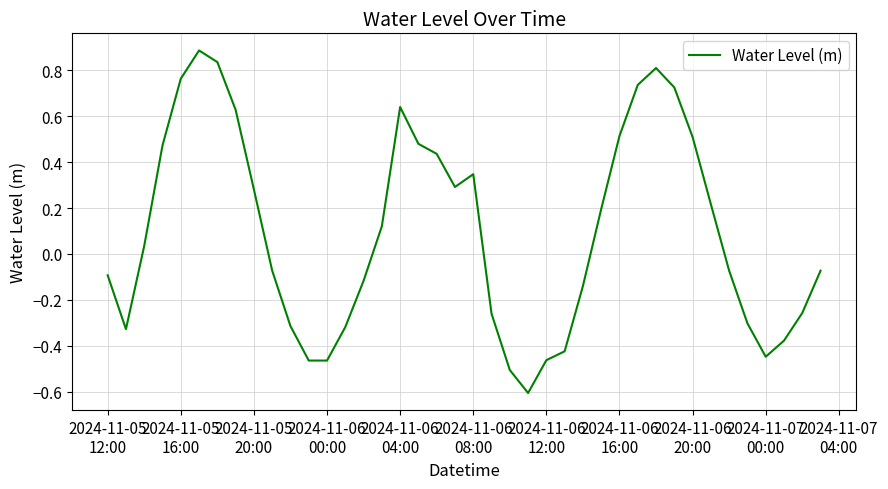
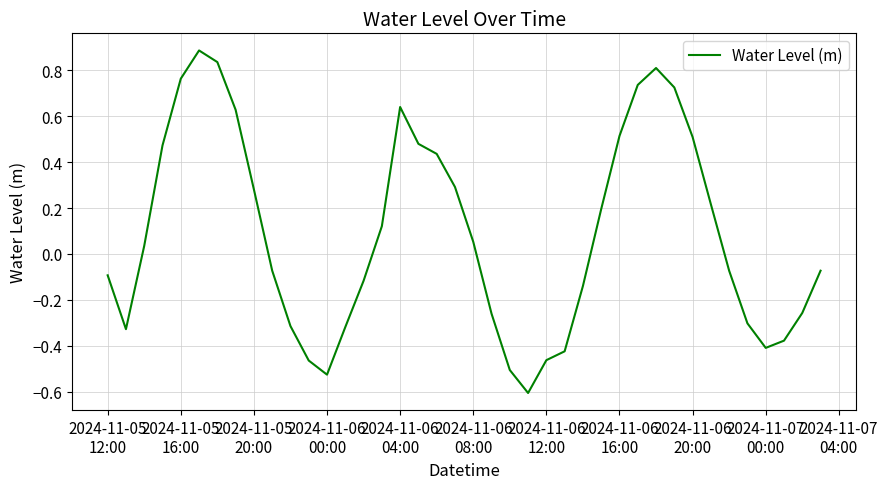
2024-11-06 00:00: -0.46 -> -0.53
2024-11-06 08:00: 0.35 -> 0.05
2024-11-07 00:00: -0.45 -> -0.41
